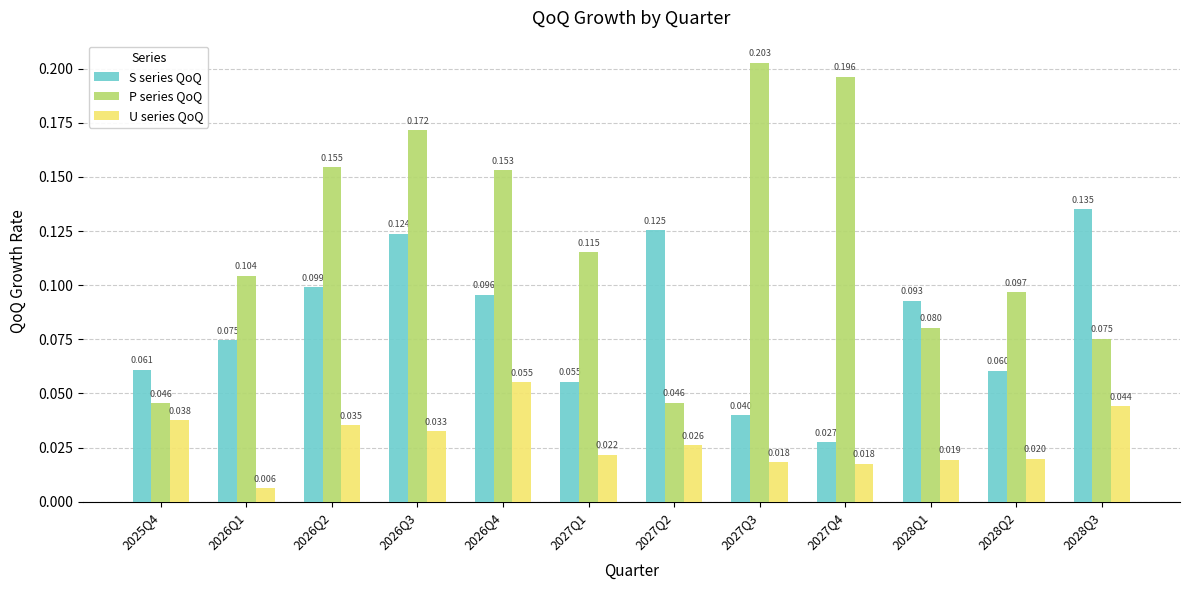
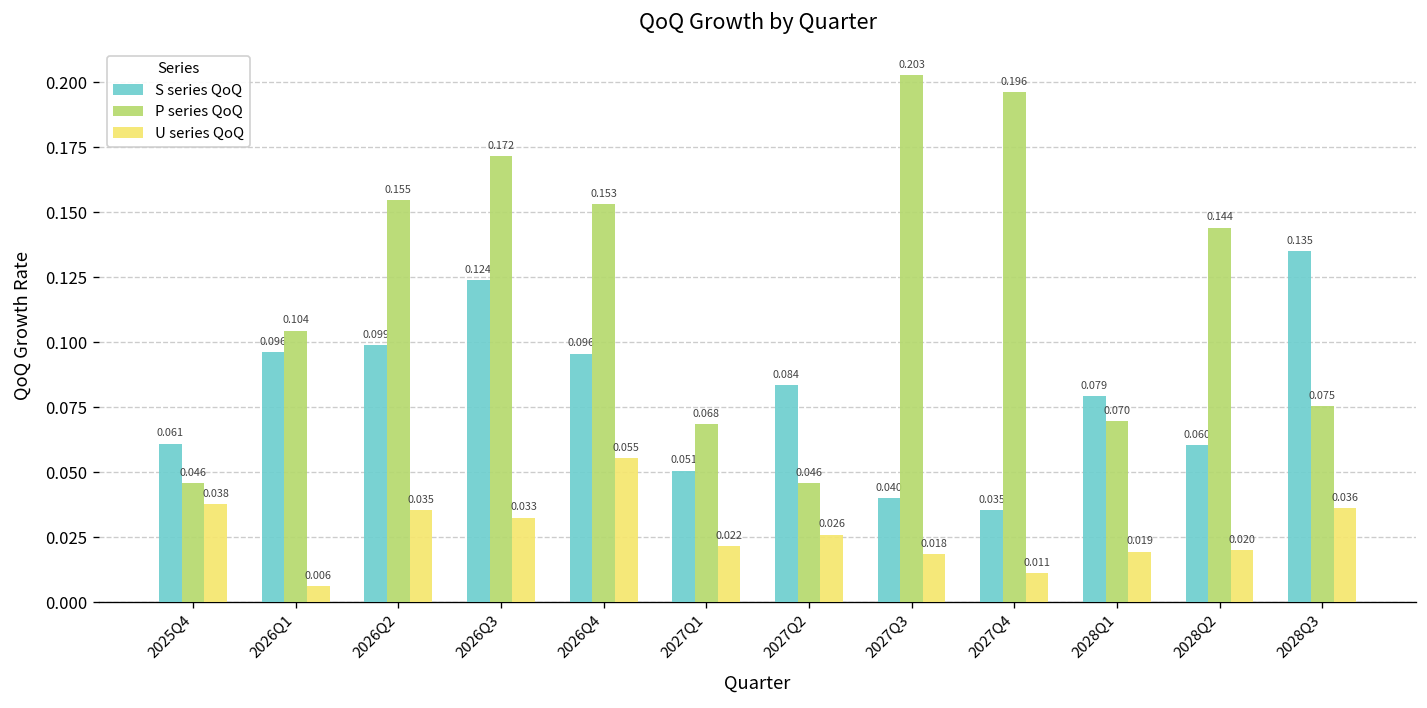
S series QoQ, 2026Q1: 0.075 -> 0.096
S series QoQ, 2027Q1: 0.055 -> 0.051
P series QoQ, 2027Q1: 0.115 -> 0.068
S series QoQ, 2027Q2: 0.125 -> 0.084
S series QoQ, 2027Q4: 0.027 -> 0.035
U series QoQ, 2027Q4: 0.018 -> 0.011
S series QoQ, 2028Q1: 0.093 -> 0.079
P series QoQ, 2028Q1: 0.080 -> 0.070
P series QoQ, 2028Q2: 0.097 -> 0.144
U series QoQ, 2028Q3: 0.044 -> 0.036
